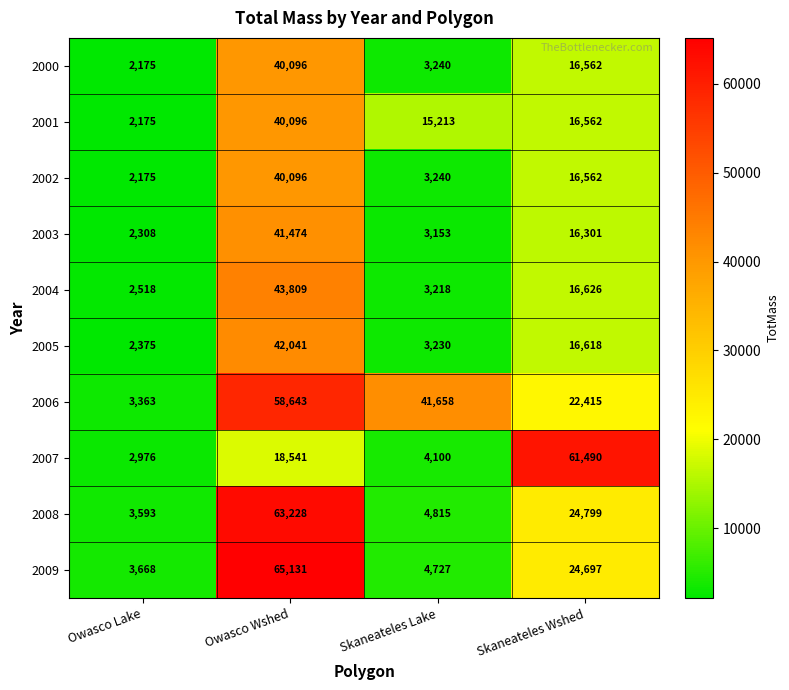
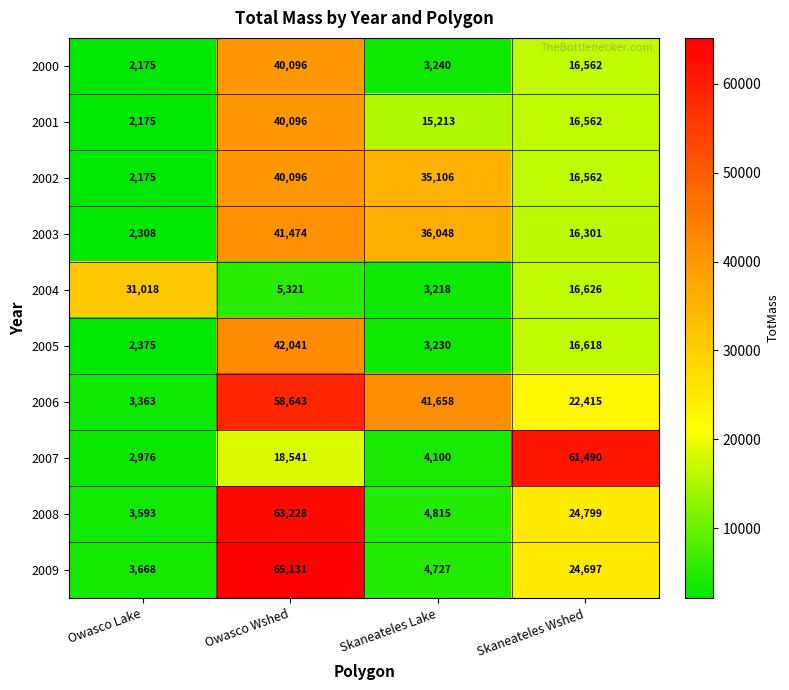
2002, Skaneateles Lake: 3,240 -> 35,106
2003, Skaneateles Lake: 3,153 -> 36,048
2004, Owasco Lake: 2,518 -> 31,018
2004, Owasco Wshed: 43,809 -> 5,321
